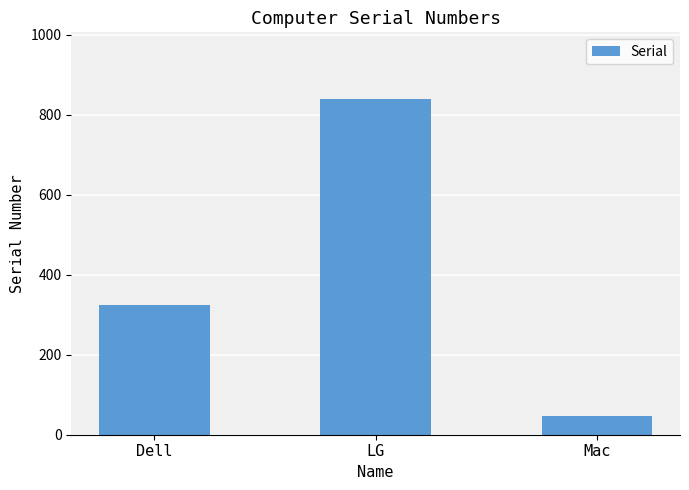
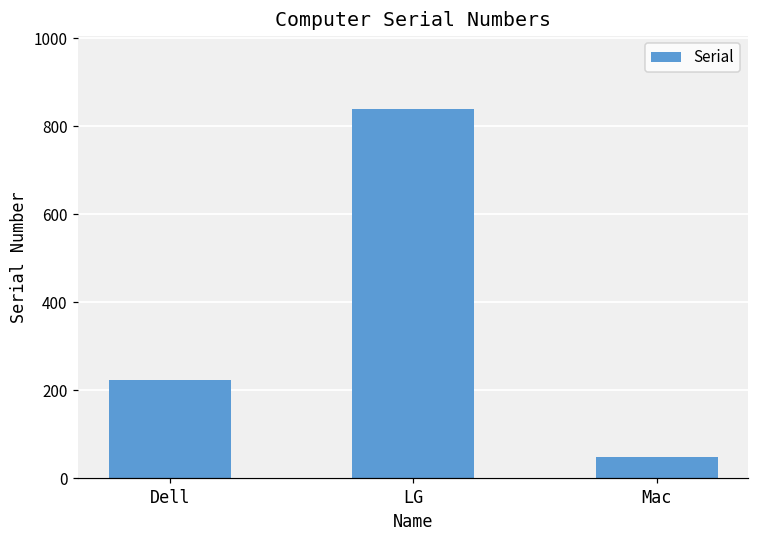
Dell: 320 -> 220
